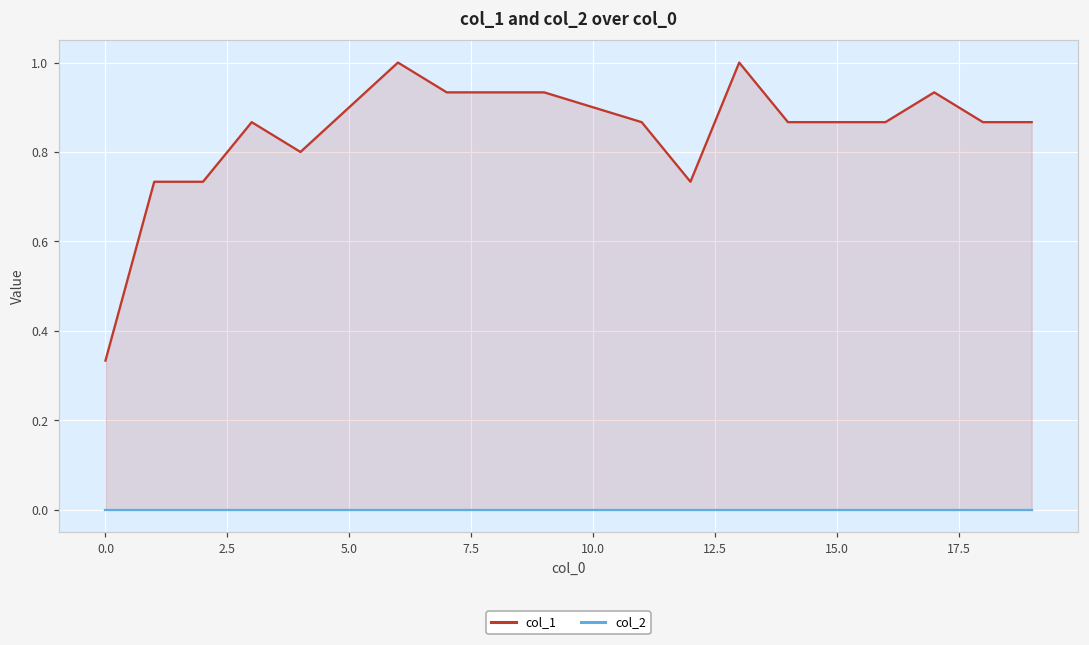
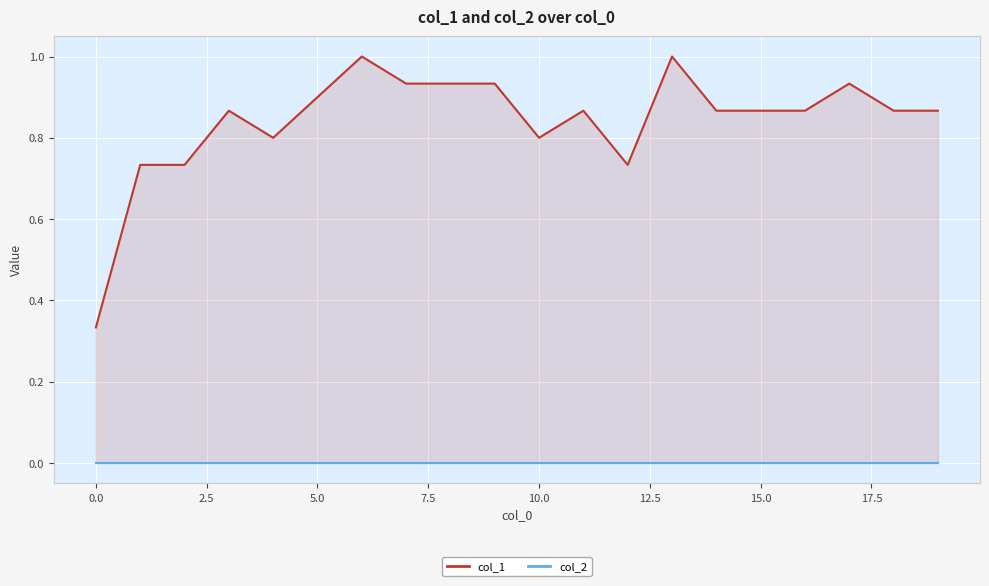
col_1, 10.0: 0.9 -> 0.8
